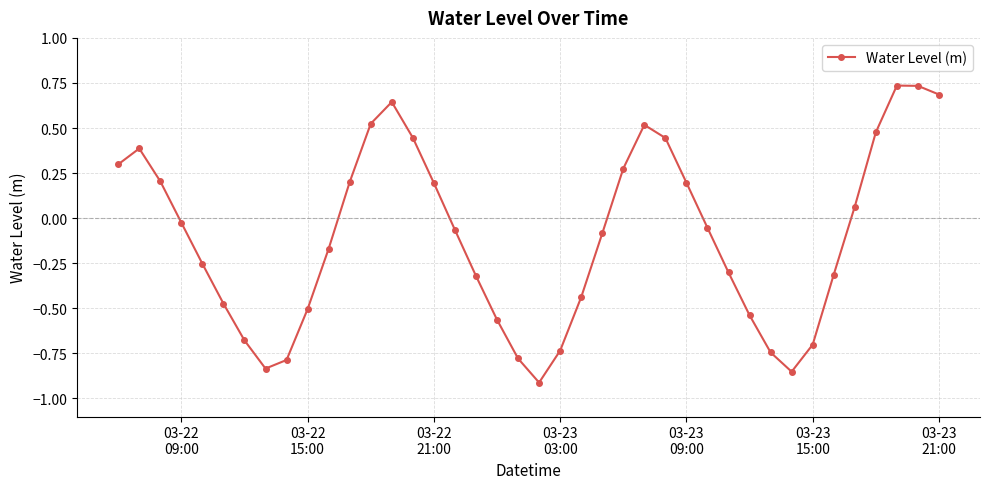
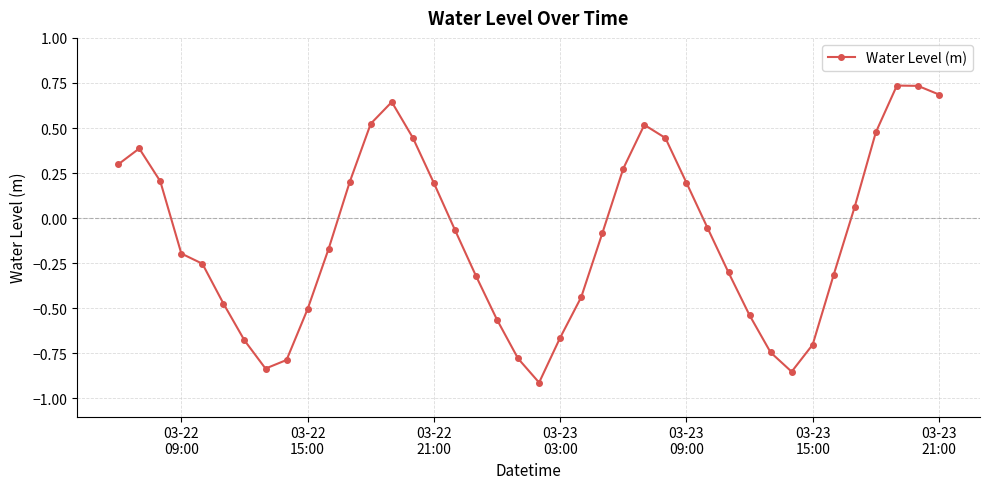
03-22 09:00: -0.02 -> -0.20
03-23 03:00: -0.73 -> -0.66
